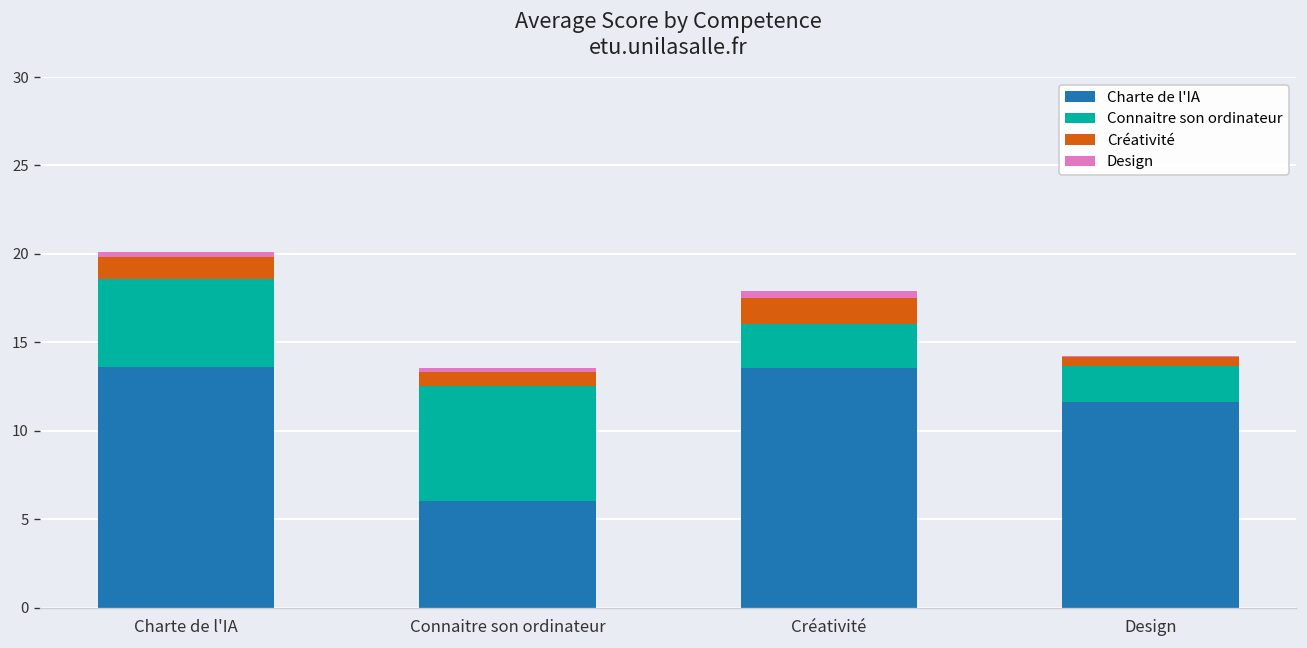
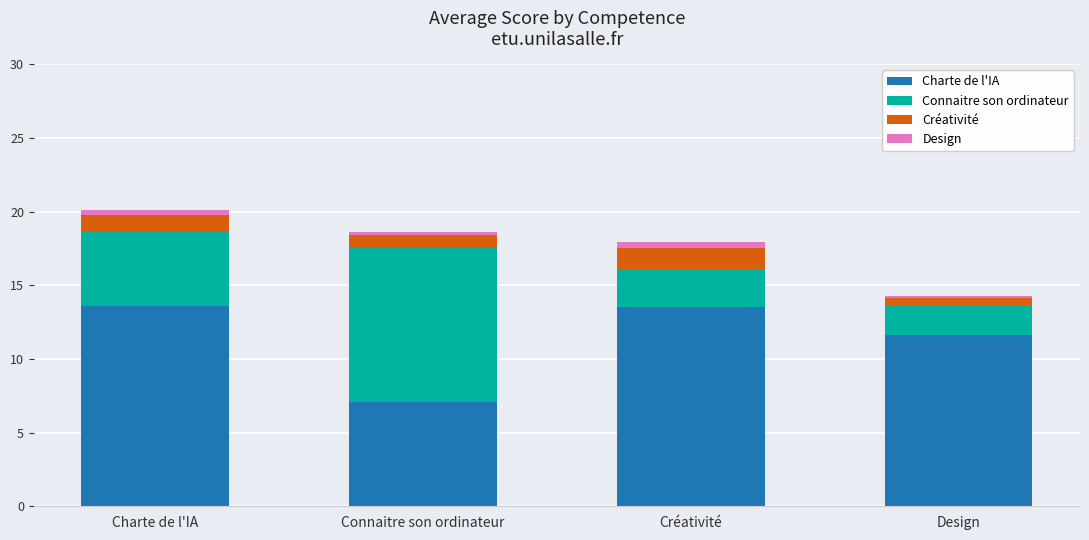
Charte de l'IA, Connaitre son ordinateur: 6.0 -> 7.1
Connaitre son ordinateur, Connaitre son ordinateur: 6.5 -> 10.5
